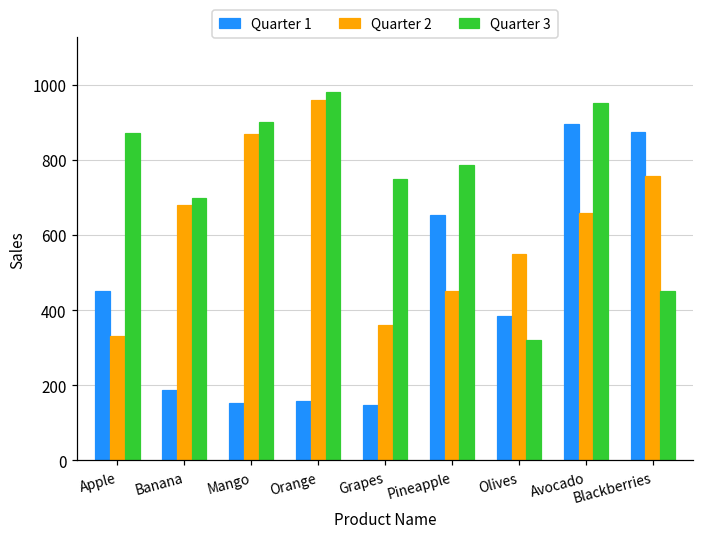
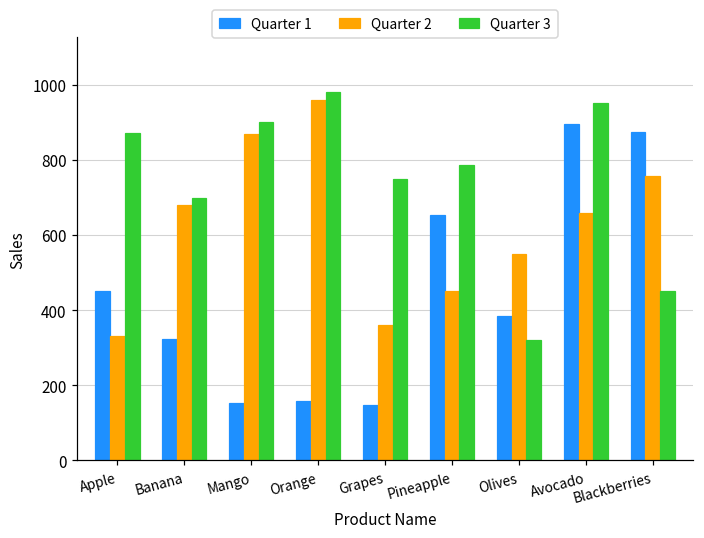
Quarter 1, Banana: 190 -> 320
